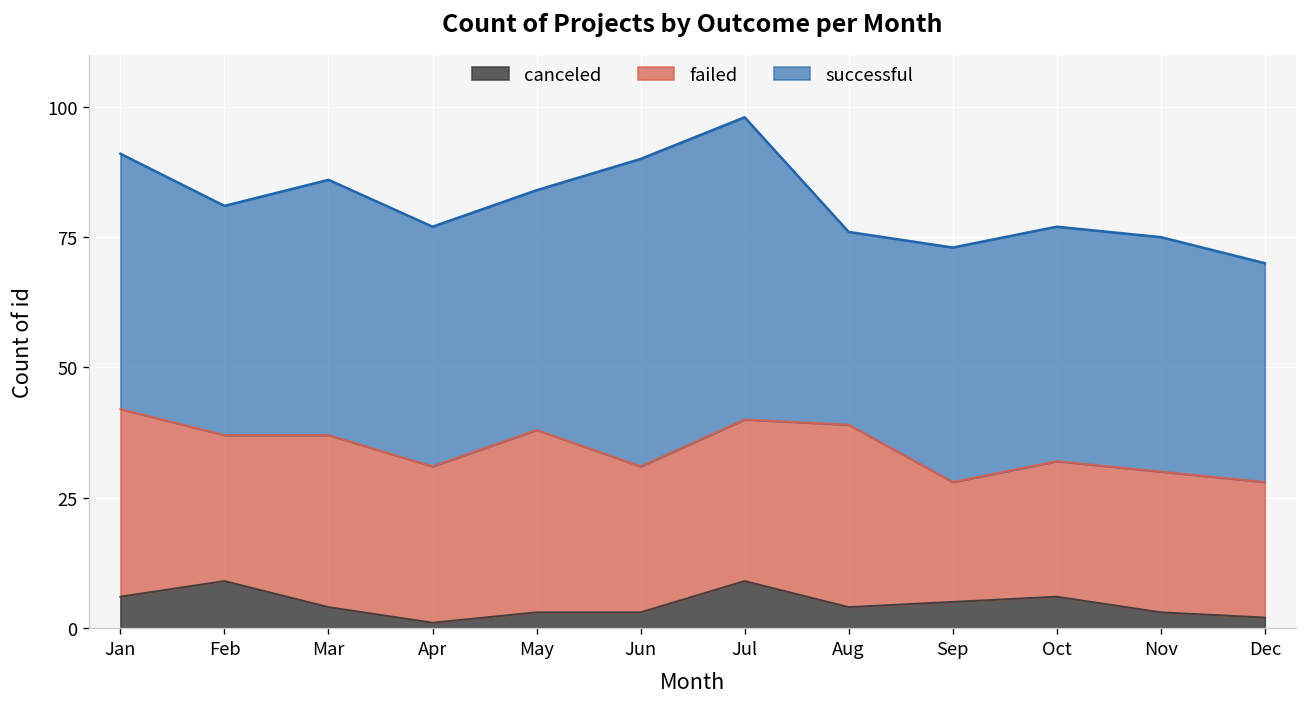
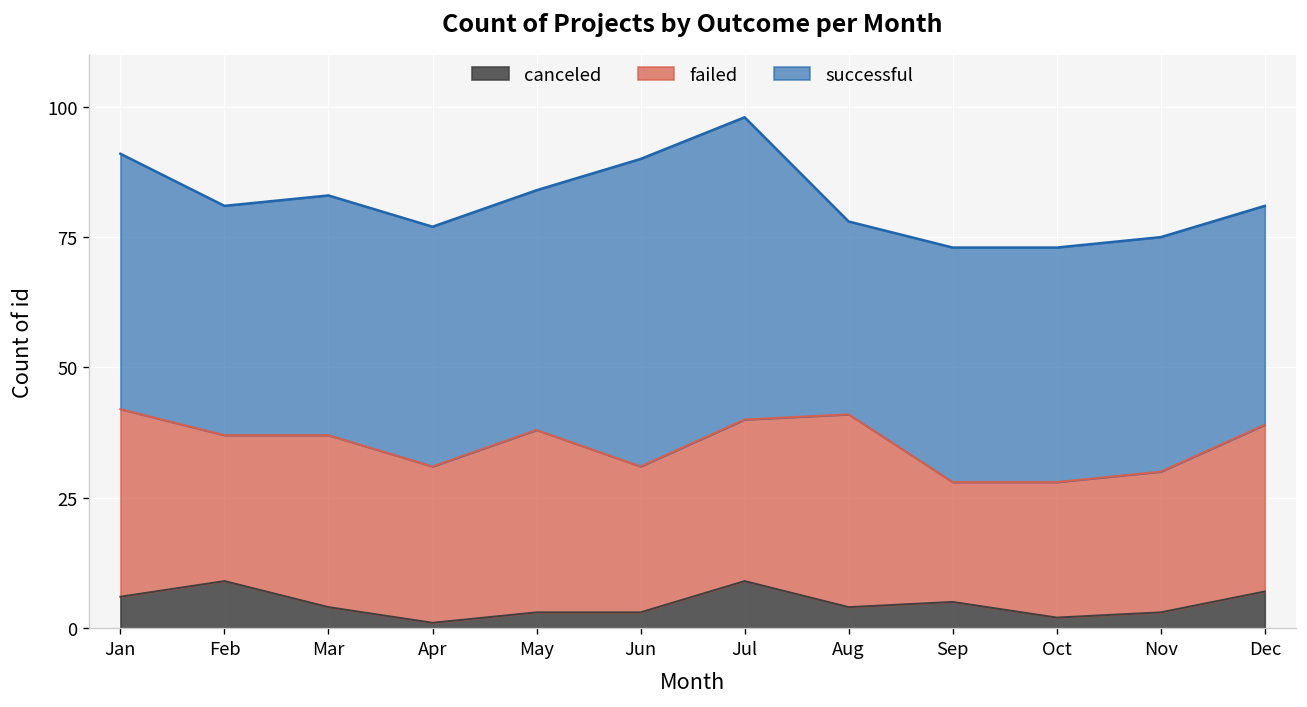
successful, Mar: 49 -> 46
failed, Aug: 35 -> 37
canceled, Oct: 6 -> 2
canceled, Dec: 2 -> 7
failed, Dec: 26 -> 32
